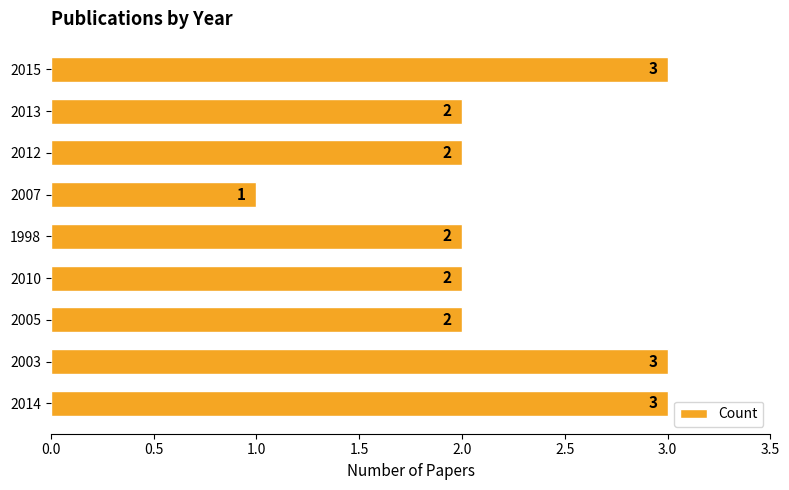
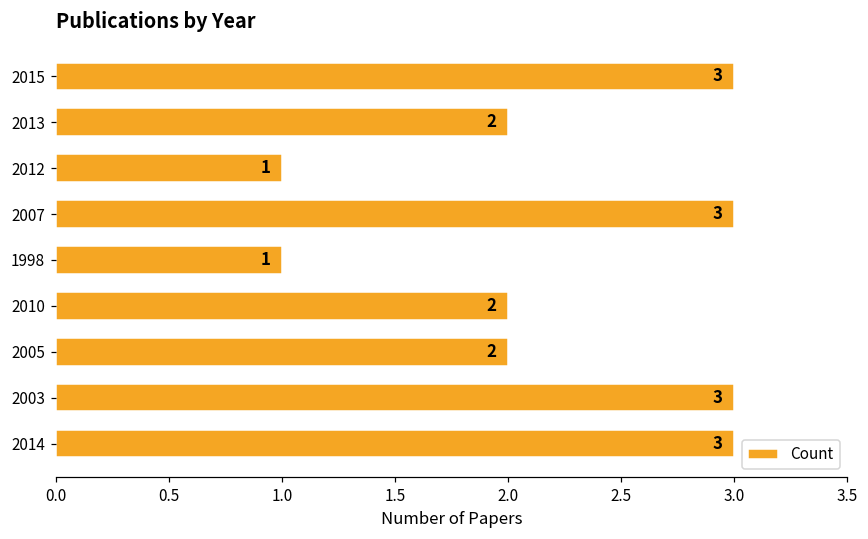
2012: 2 -> 1
2007: 1 -> 3
1998: 2 -> 1
